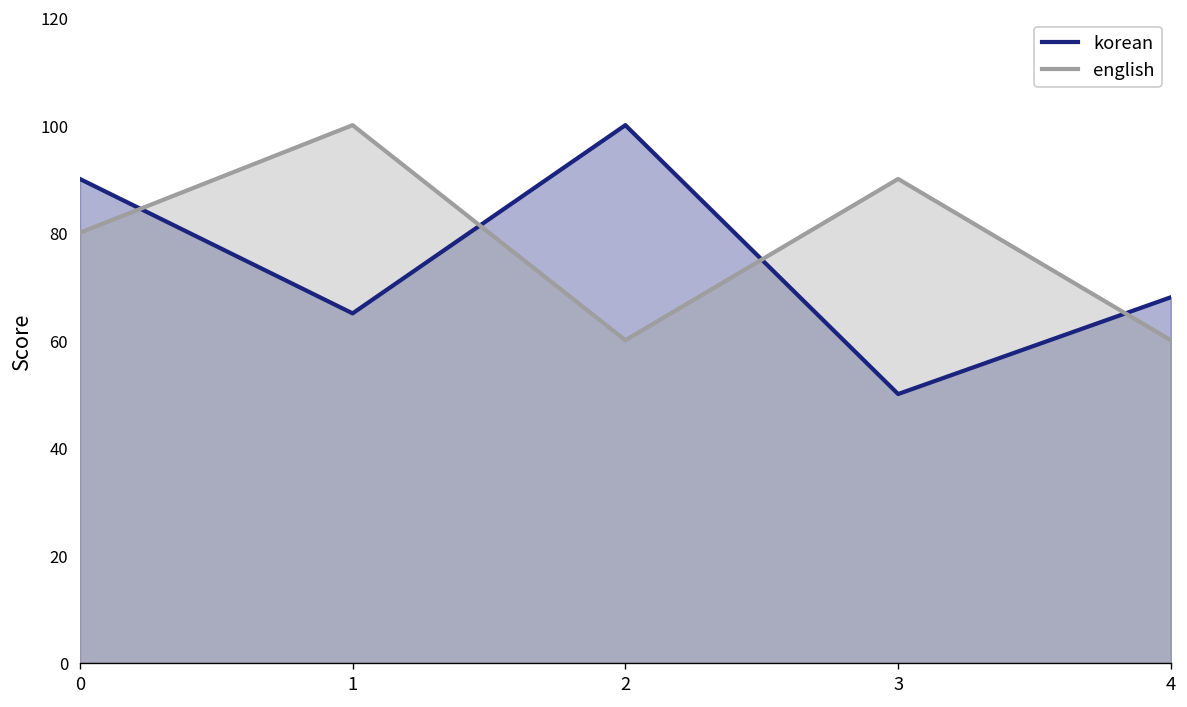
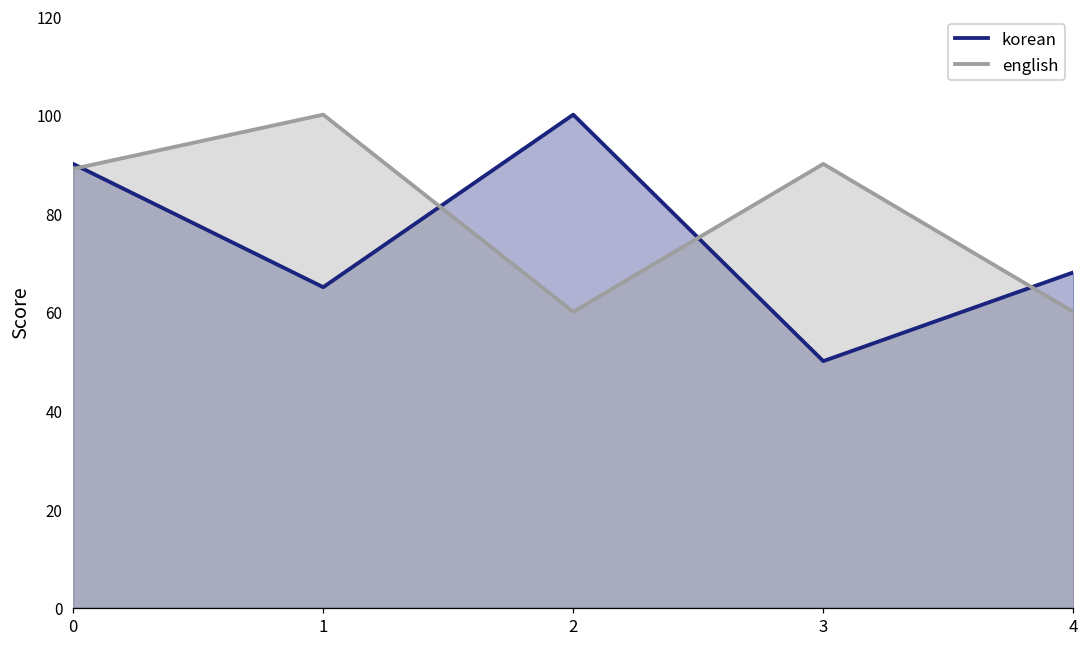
english, 0: 80 -> 89
